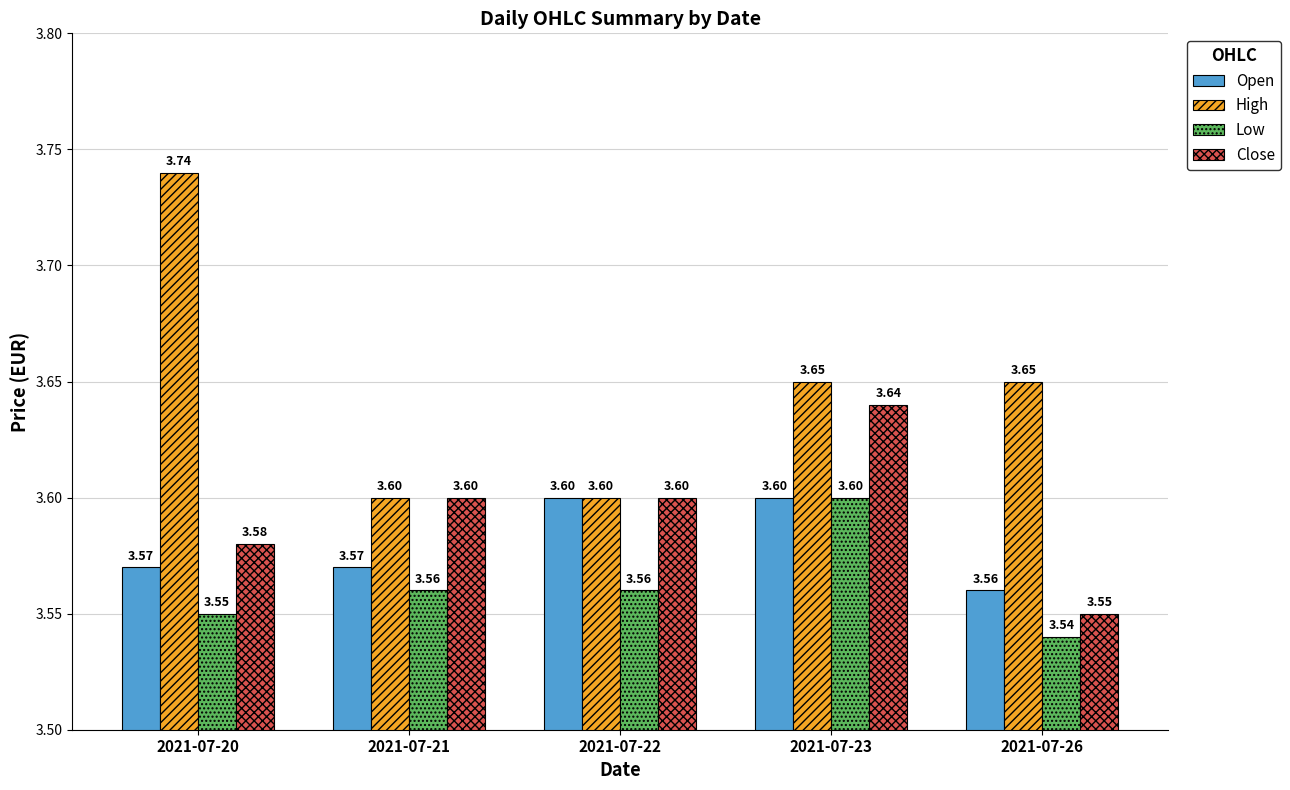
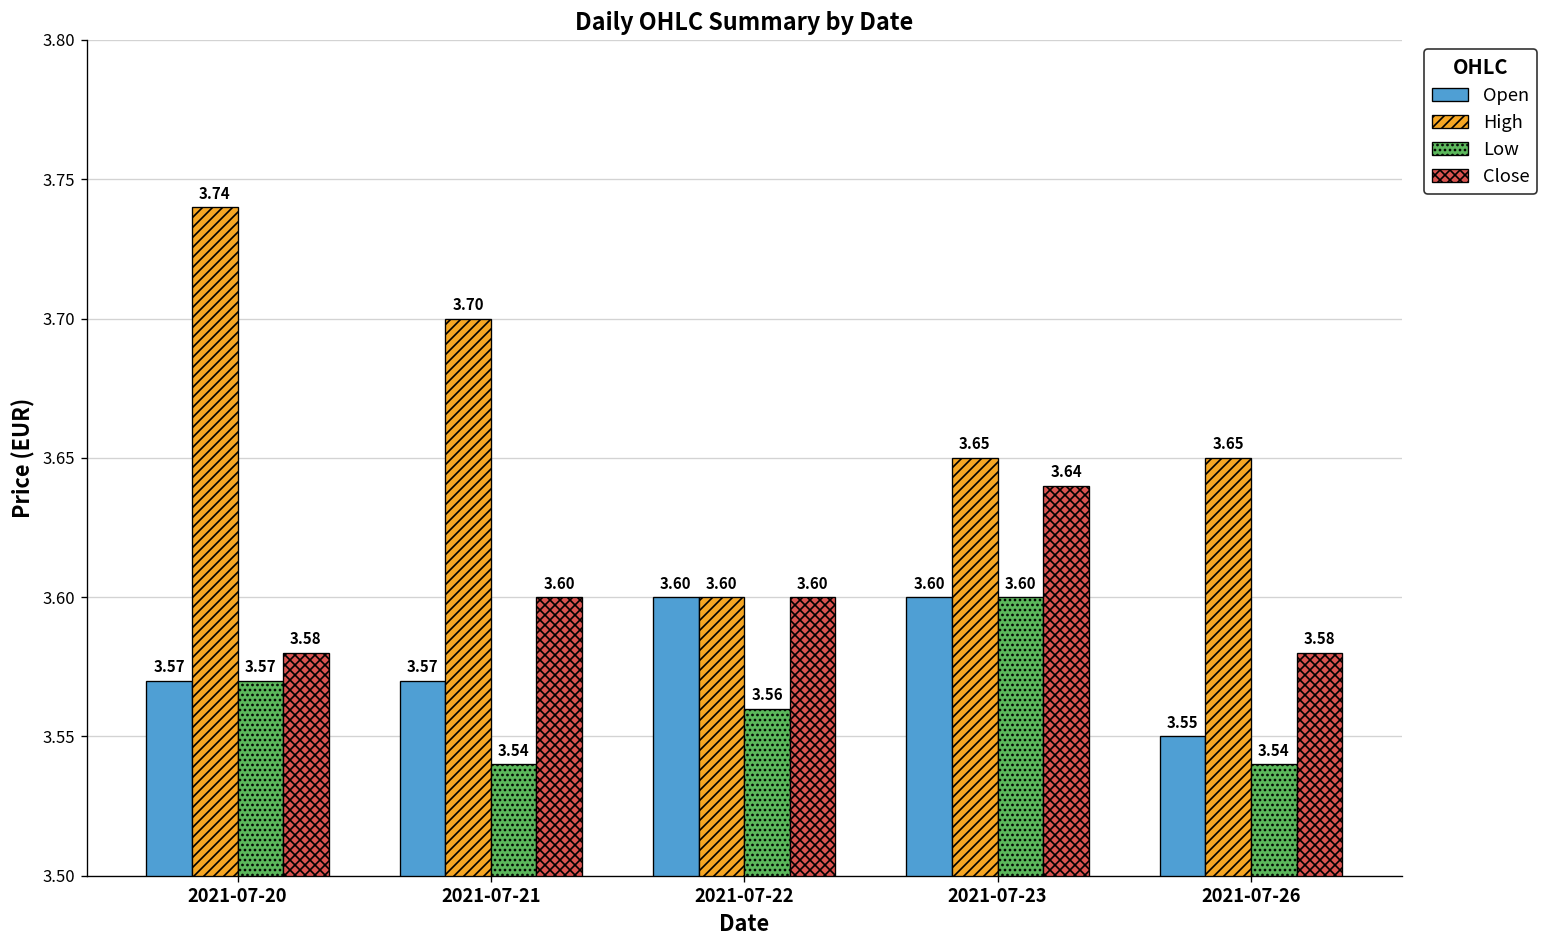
Low, 2021-07-20: 3.55 -> 3.57
High, 2021-07-21: 3.60 -> 3.70
Low, 2021-07-21: 3.56 -> 3.54
Open, 2021-07-26: 3.56 -> 3.55
Close, 2021-07-26: 3.55 -> 3.58
